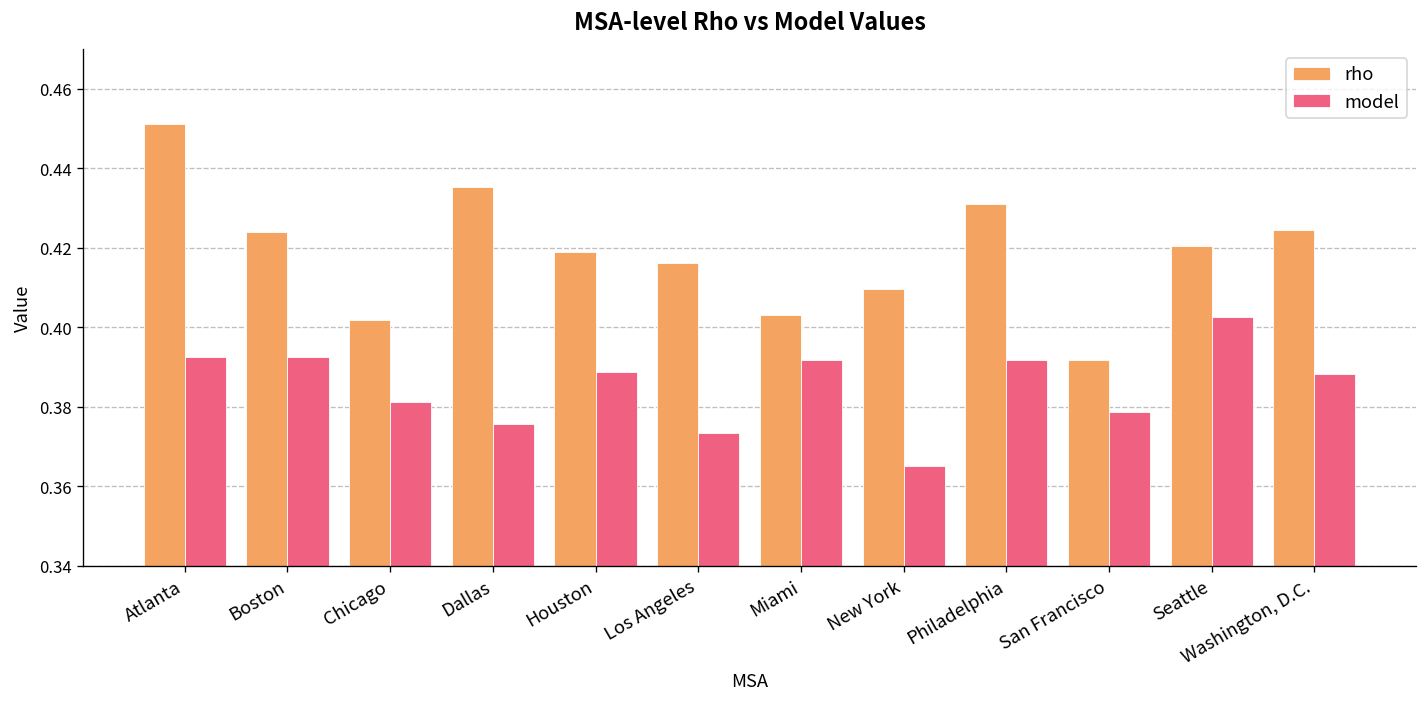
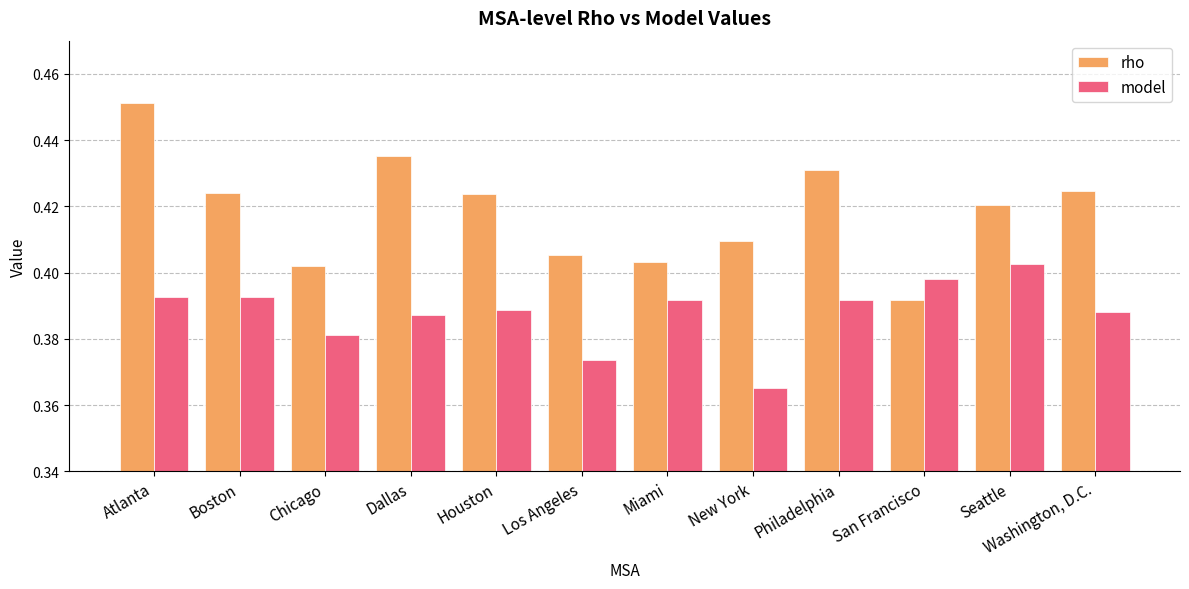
model, Dallas: 0.376 -> 0.387
rho, Houston: 0.419 -> 0.424
rho, Los Angeles: 0.416 -> 0.405
model, San Francisco: 0.379 -> 0.398
